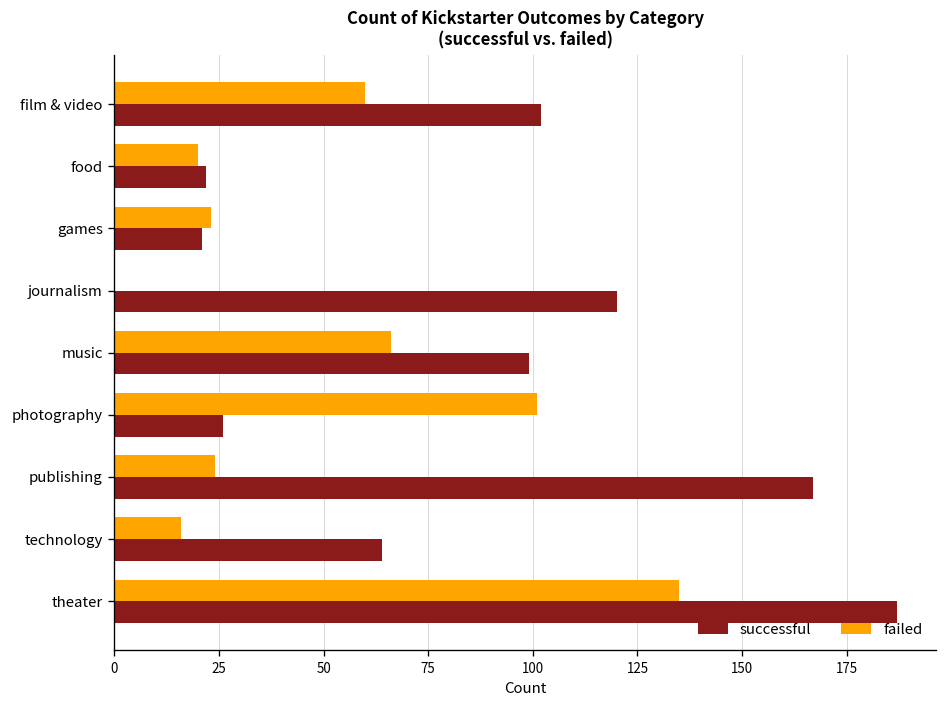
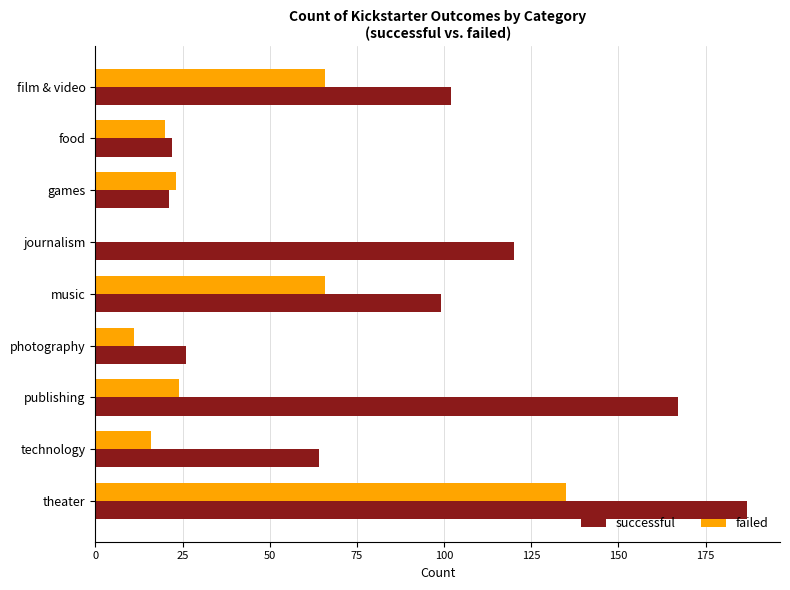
failed, film & video: 60 -> 66
failed, photography: 101 -> 11
